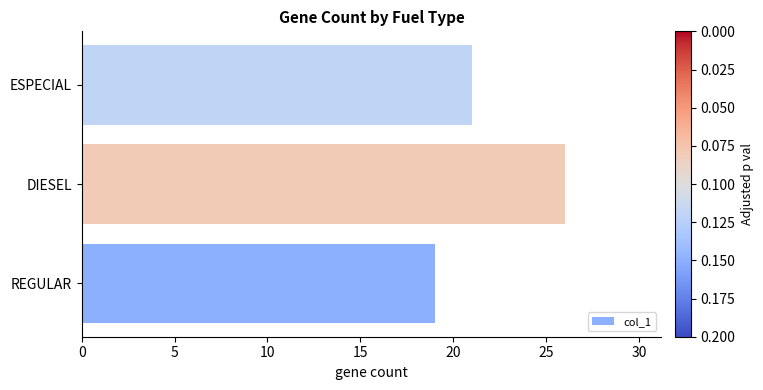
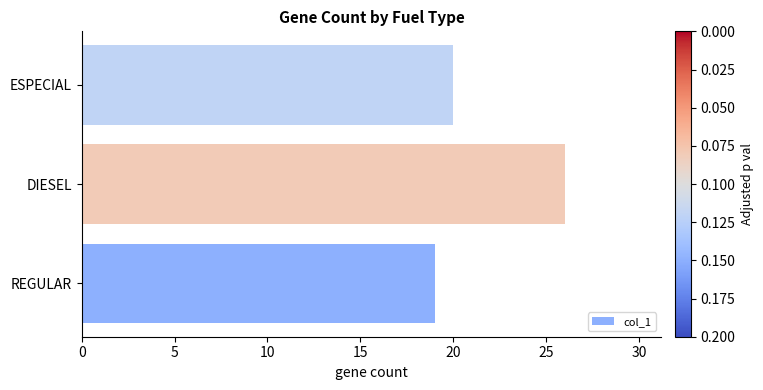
ESPECIAL: 21 -> 20
